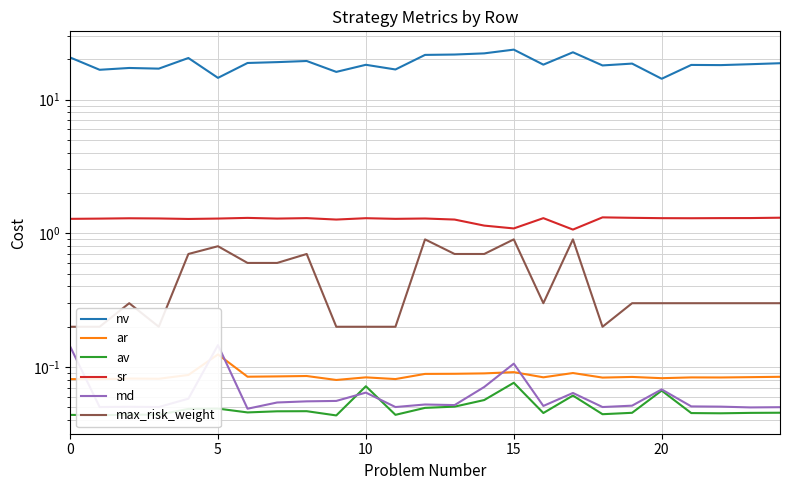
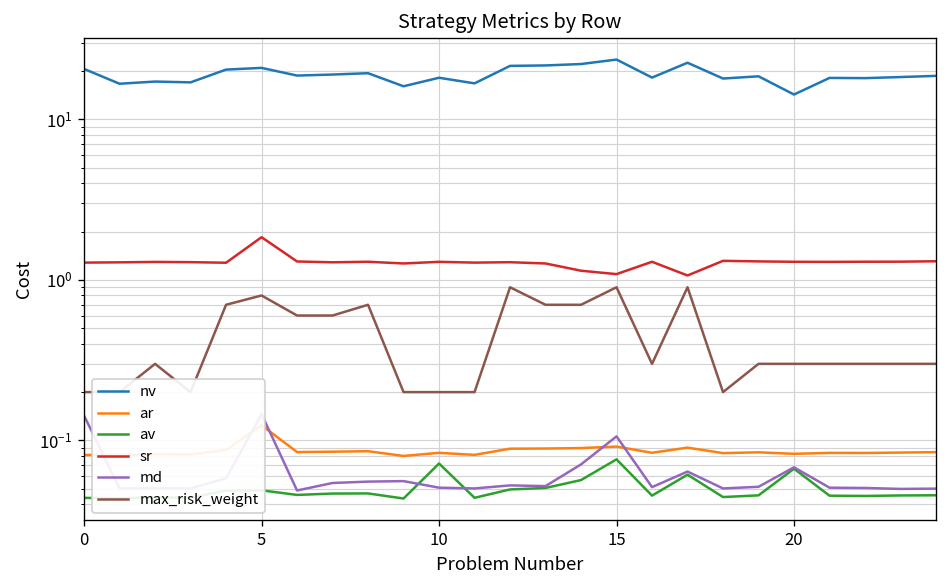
nv, 5: 15 -> 21
sr, 5: 1.3 -> 1.8
md, 10: 0.06 -> 0.051
